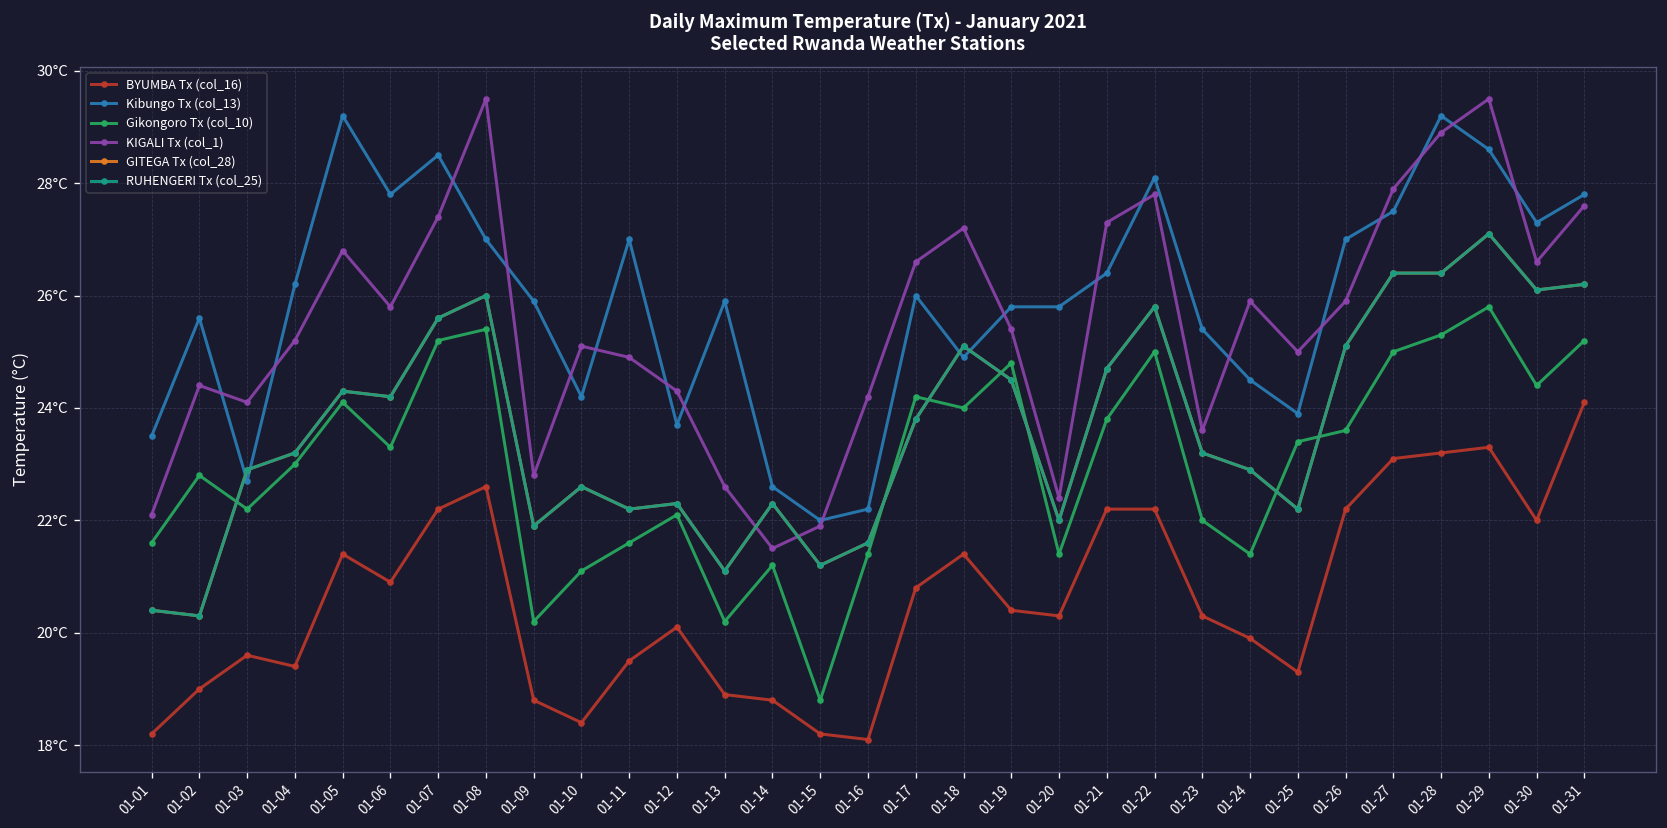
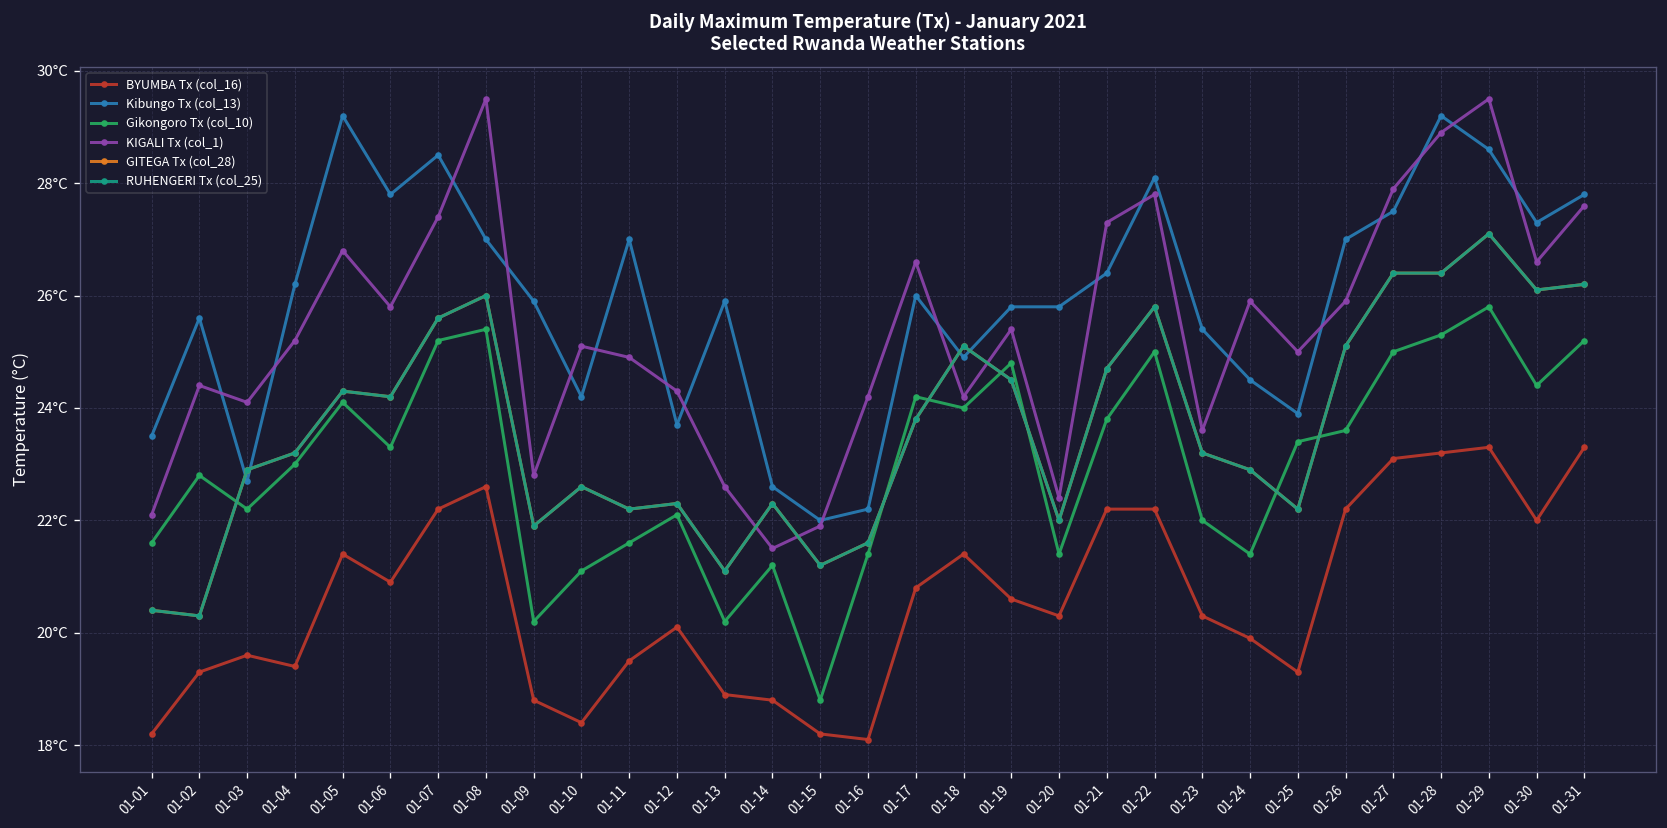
BYUMBA Tx (col_16), 01-02: 19.0°C -> 19.3°C
KIGALI Tx (col_1), 01-18: 27.2°C -> 24.2°C
BYUMBA Tx (col_16), 01-19: 20.4°C -> 20.6°C
BYUMBA Tx (col_16), 01-31: 24.1°C -> 23.3°C
